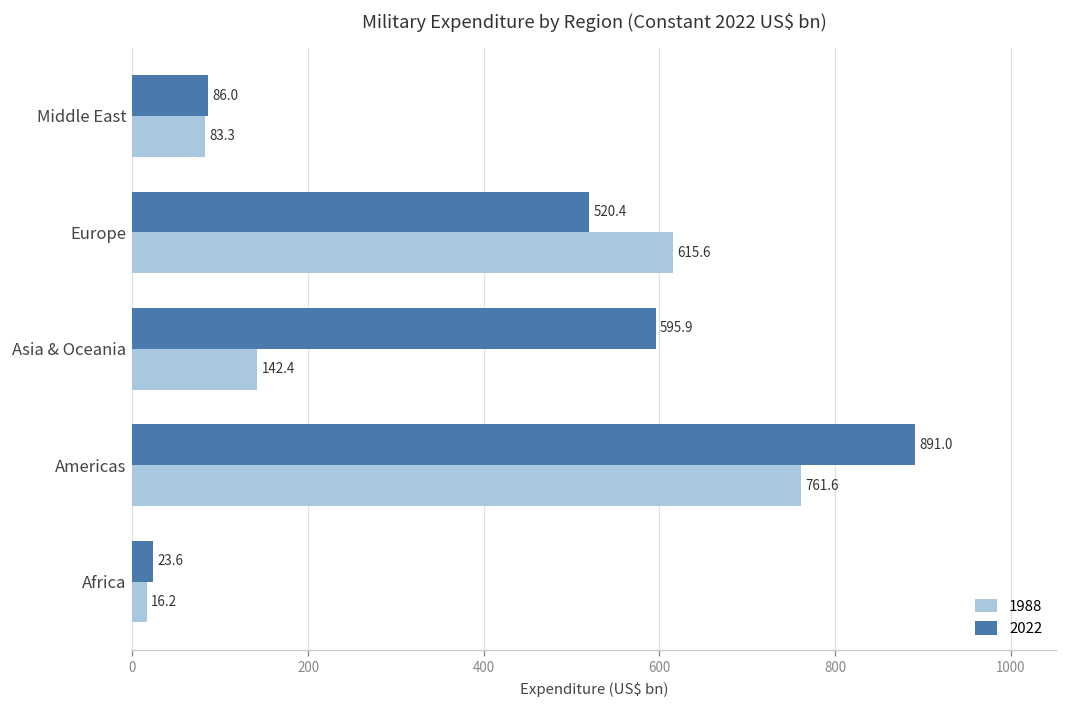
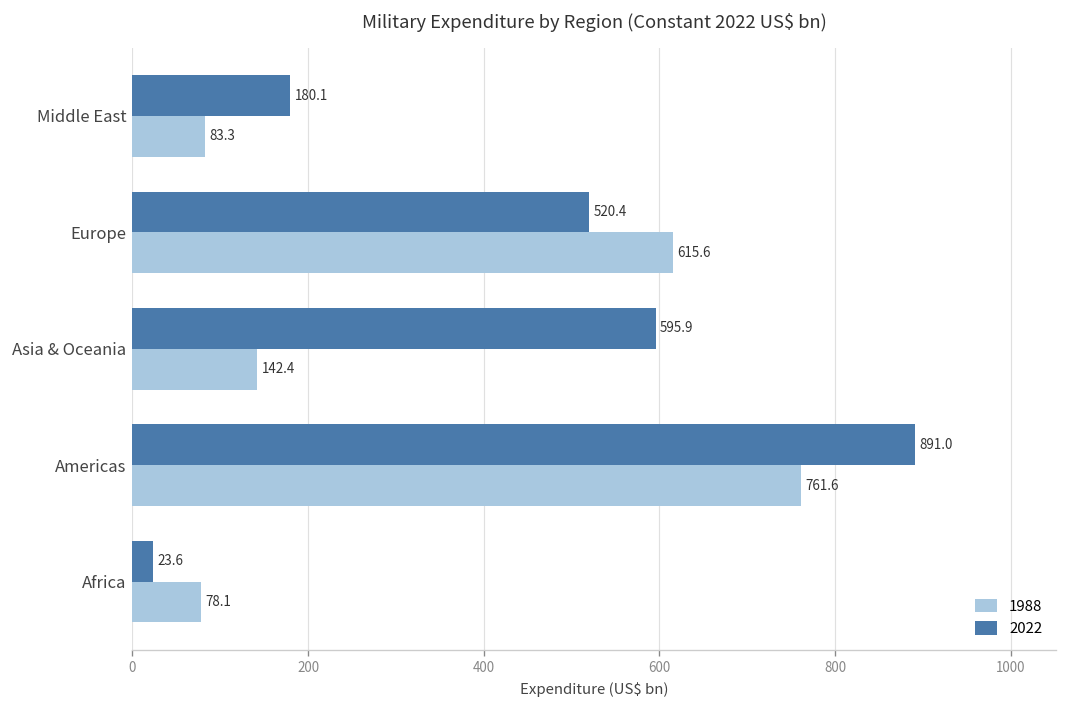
2022, Middle East: 86.0 -> 180.1
1988, Africa: 16.2 -> 78.1
